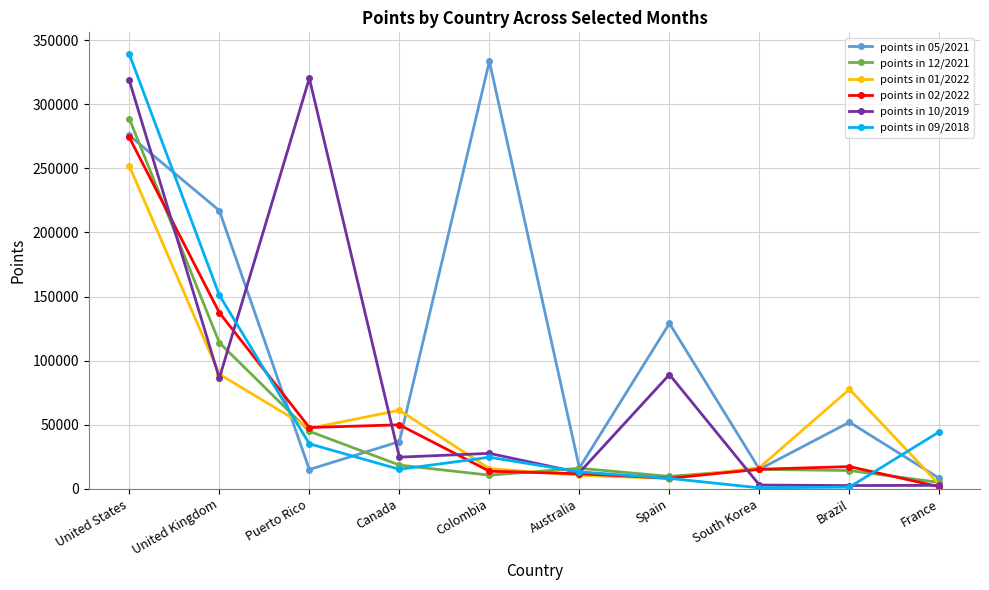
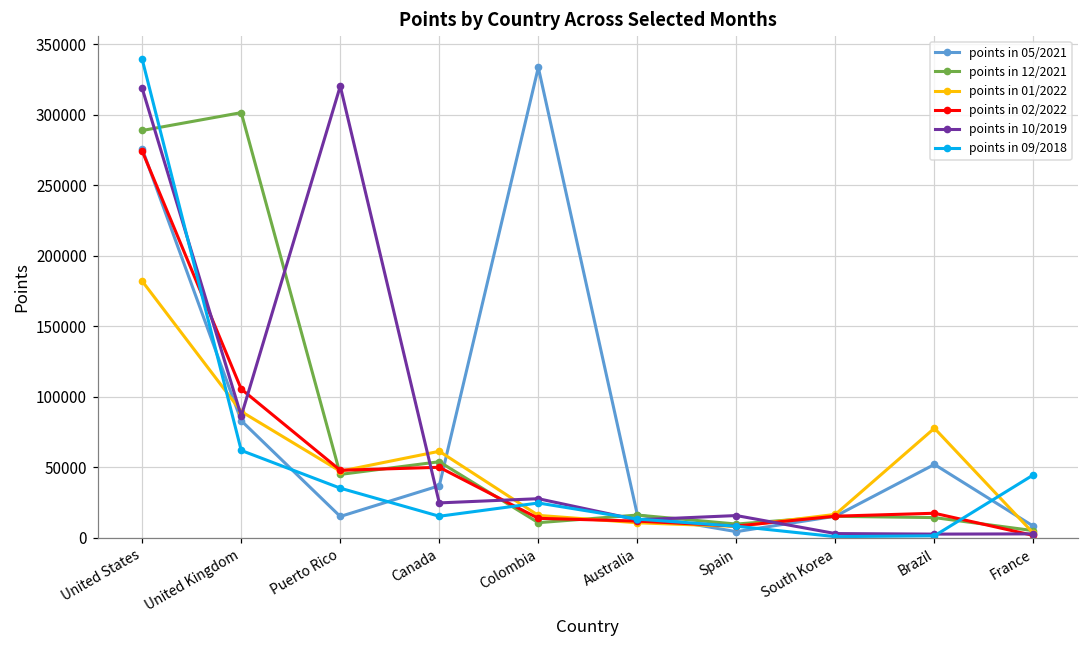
points in 01/2022, United States: 252000 -> 182000
points in 05/2021, United Kingdom: 217000 -> 83000
points in 12/2021, United Kingdom: 114000 -> 301000
points in 02/2022, United Kingdom: 137000 -> 105000
points in 09/2018, United Kingdom: 151000 -> 62000
points in 12/2021, Canada: 18000 -> 54000
points in 05/2021, Spain: 129000 -> 4000
points in 10/2019, Spain: 89000 -> 16000
